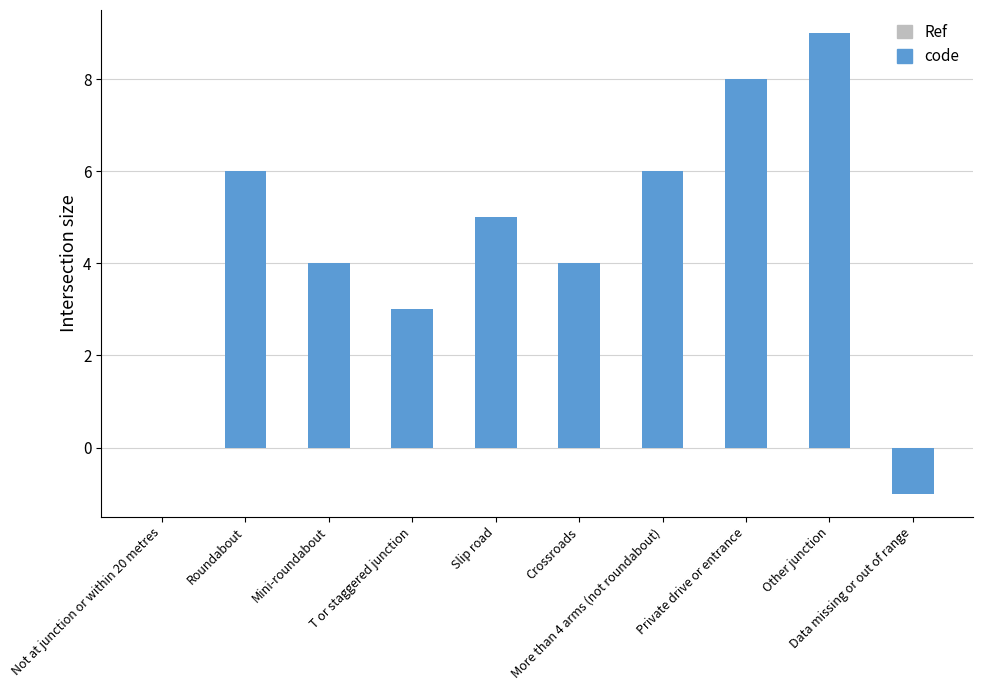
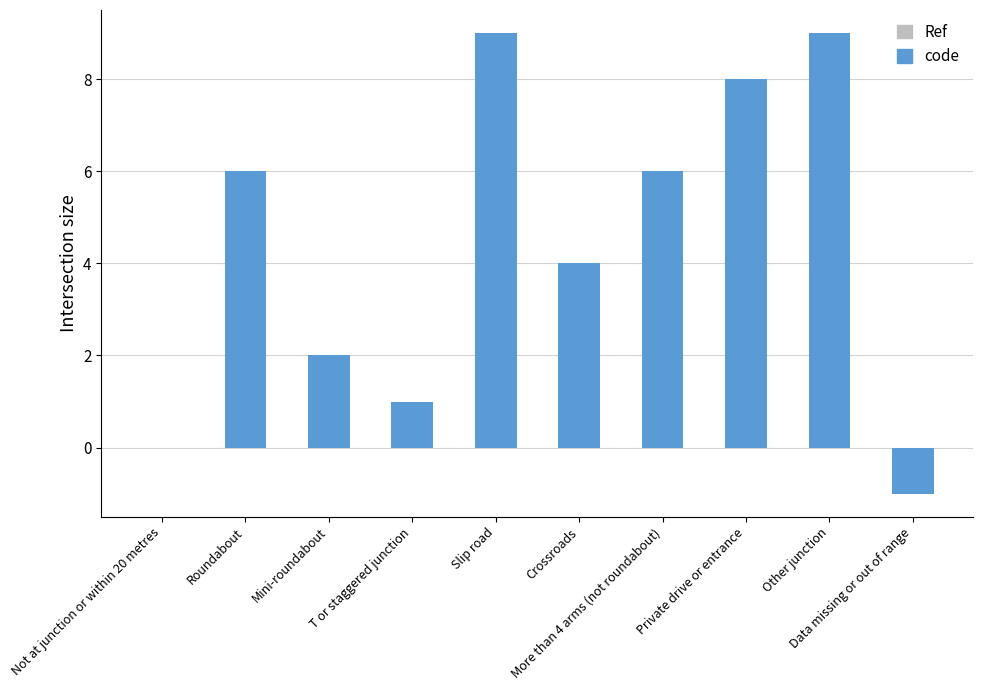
Mini-roundabout: 4 -> 2
T or staggered junction: 3 -> 1
Slip road: 5 -> 9
